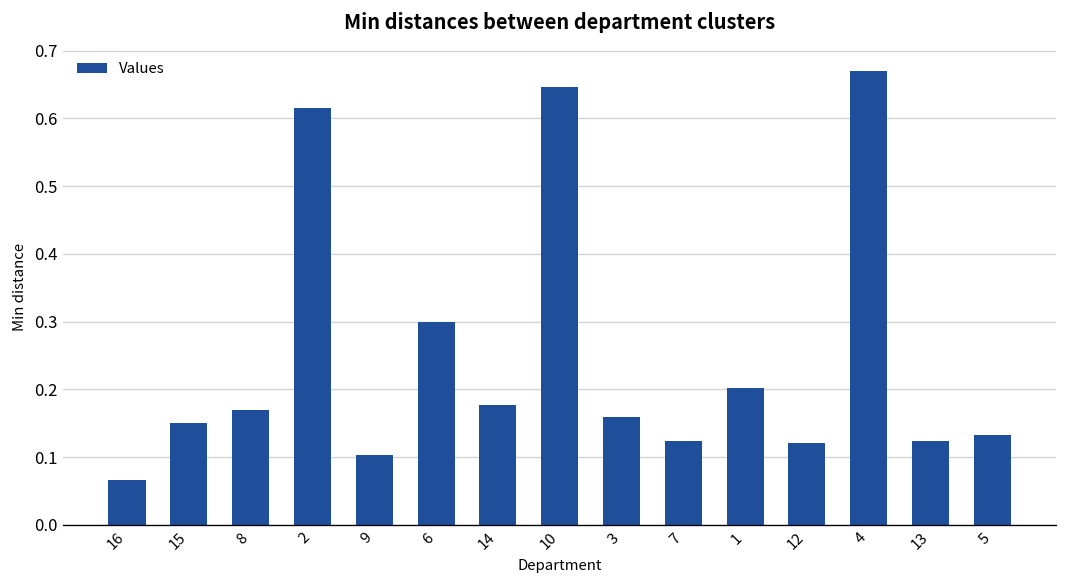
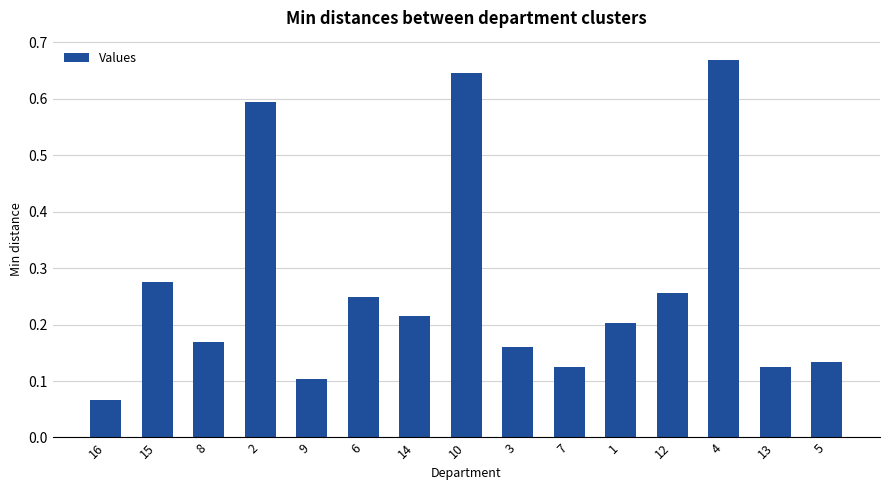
15: 0.15 -> 0.27
2: 0.62 -> 0.59
6: 0.30 -> 0.25
14: 0.18 -> 0.22
12: 0.12 -> 0.26
